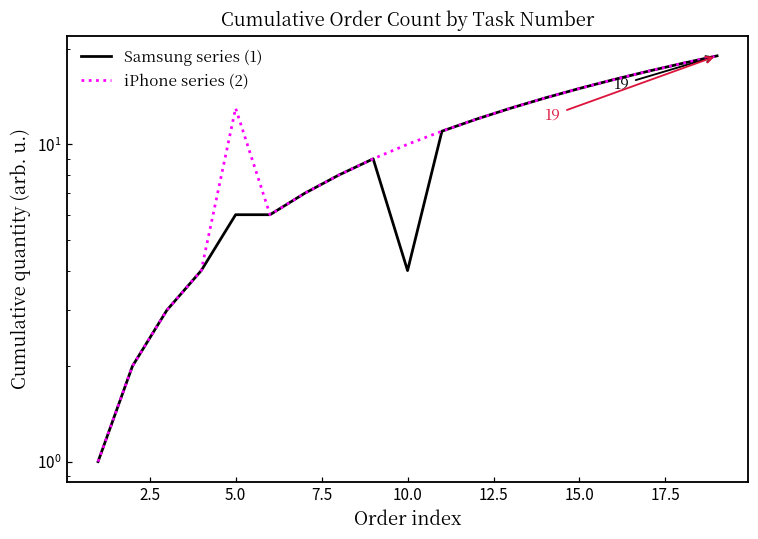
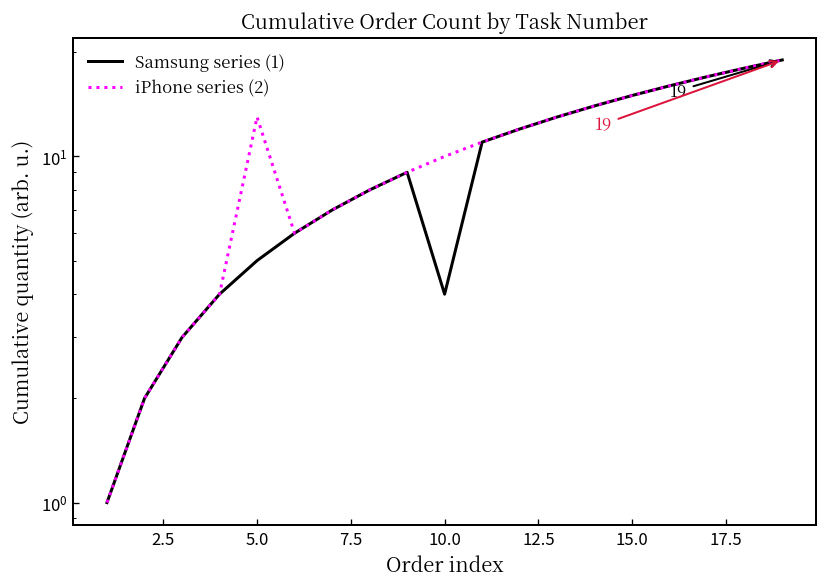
Samsung series (1), 5.0: 6 -> 5
